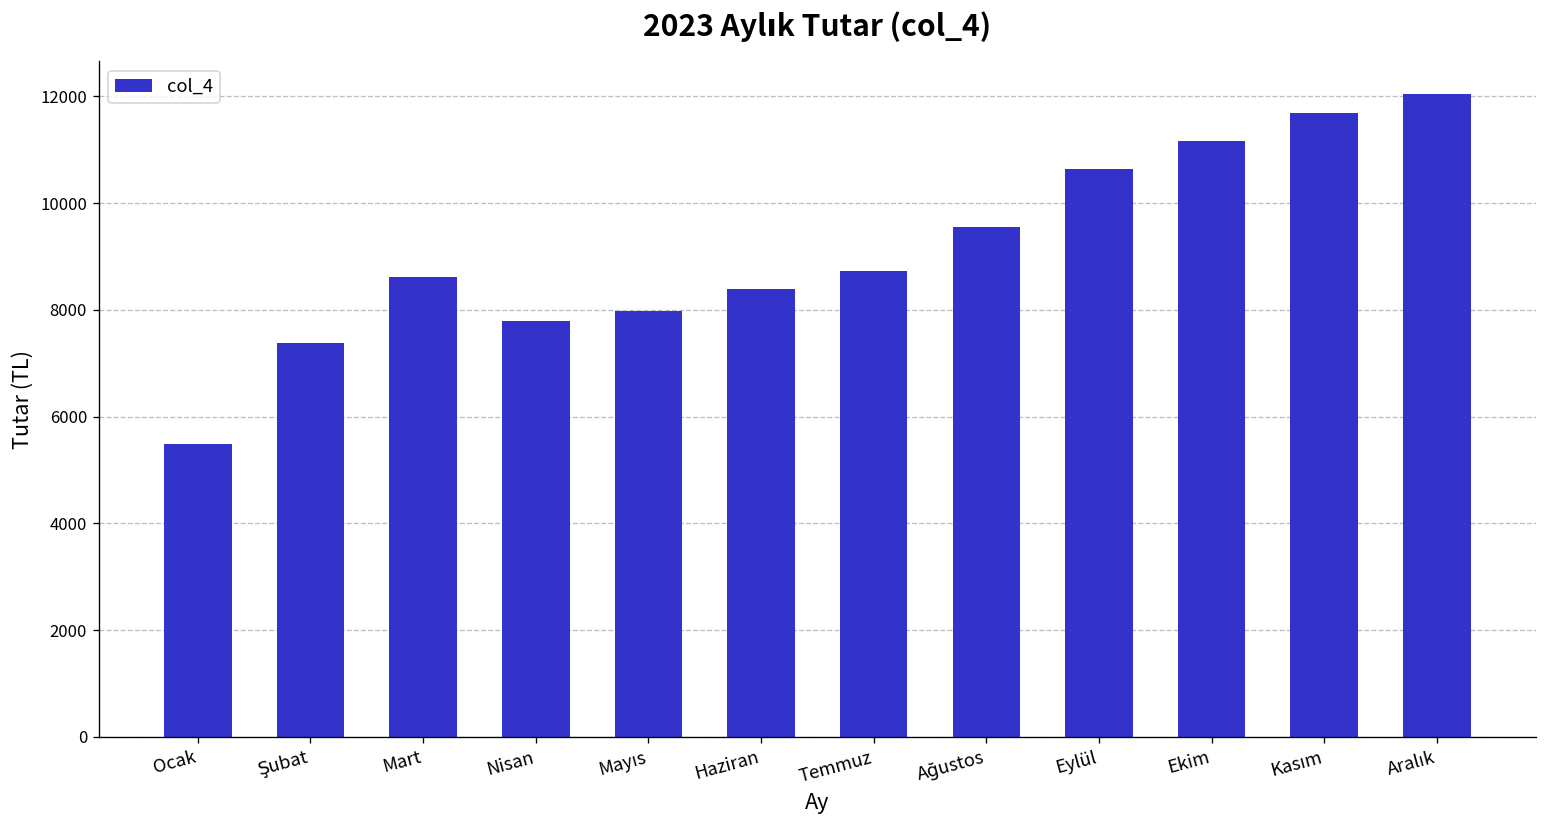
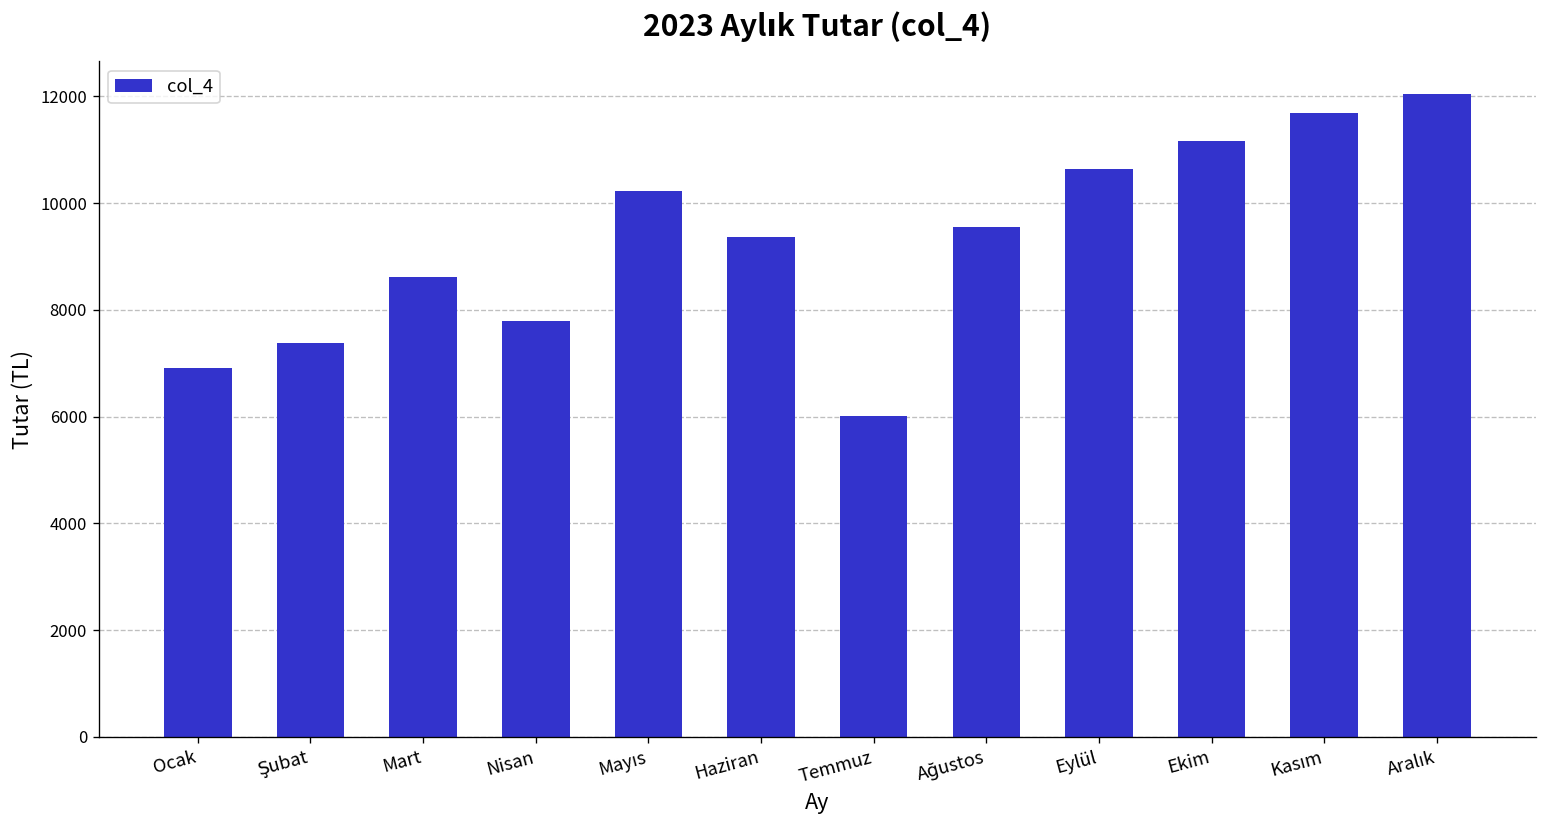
Ocak: 5500 -> 6900
Mayıs: 8000 -> 10200
Haziran: 8400 -> 9400
Temmuz: 8700 -> 6000
